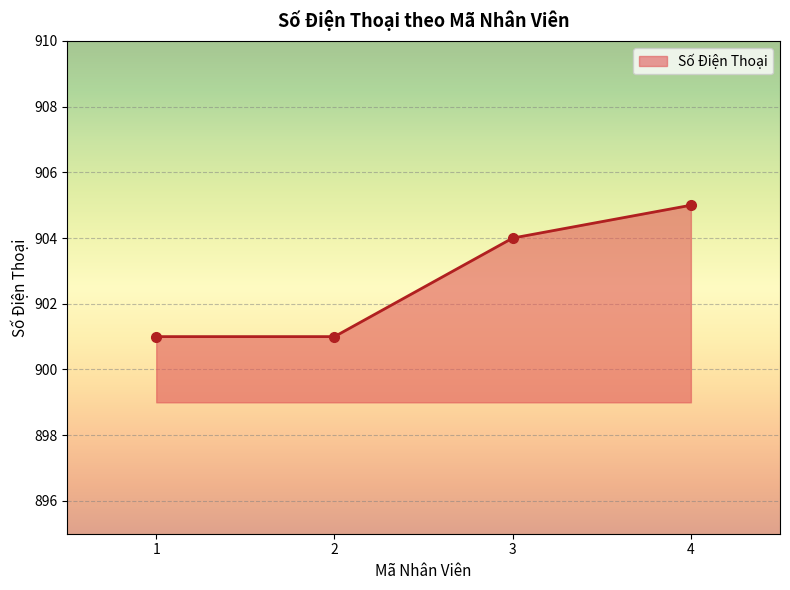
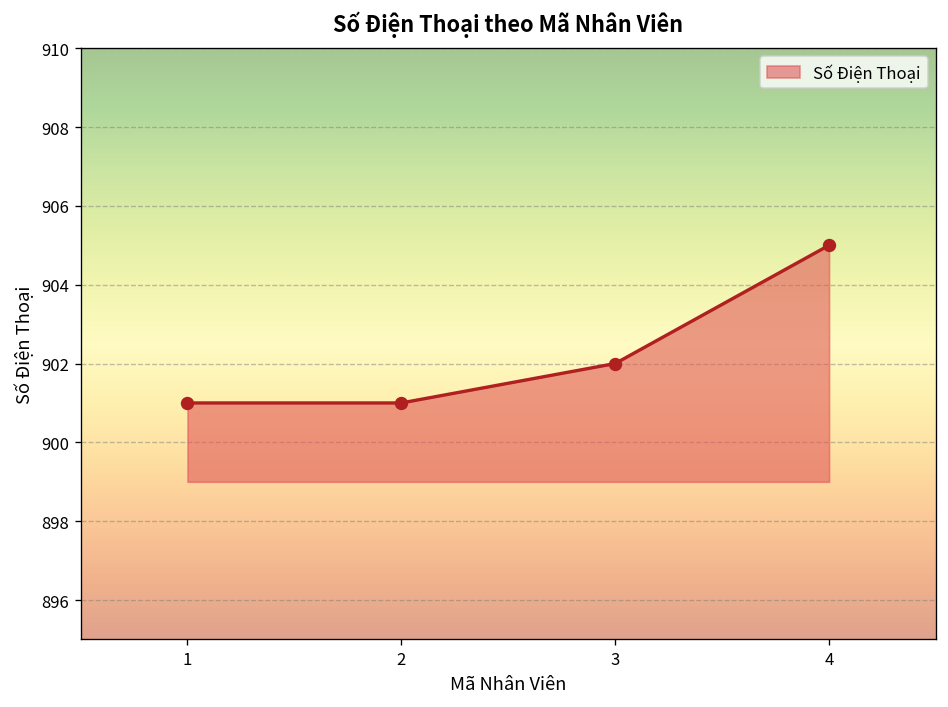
3: 904 -> 902
